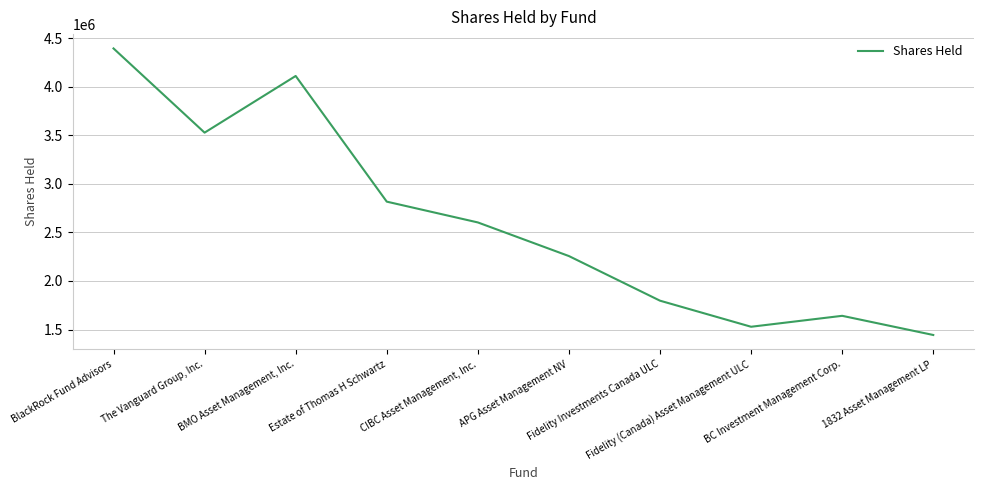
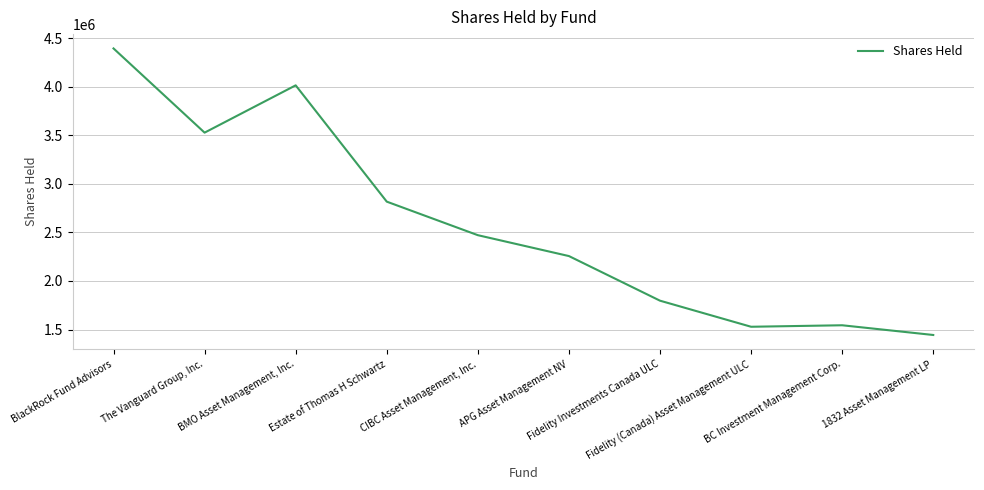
BMO Asset Management, Inc.: 4100000 -> 4000000
CIBC Asset Management, Inc.: 2600000 -> 2500000
BC Investment Management Corp.: 1600000 -> 1500000
